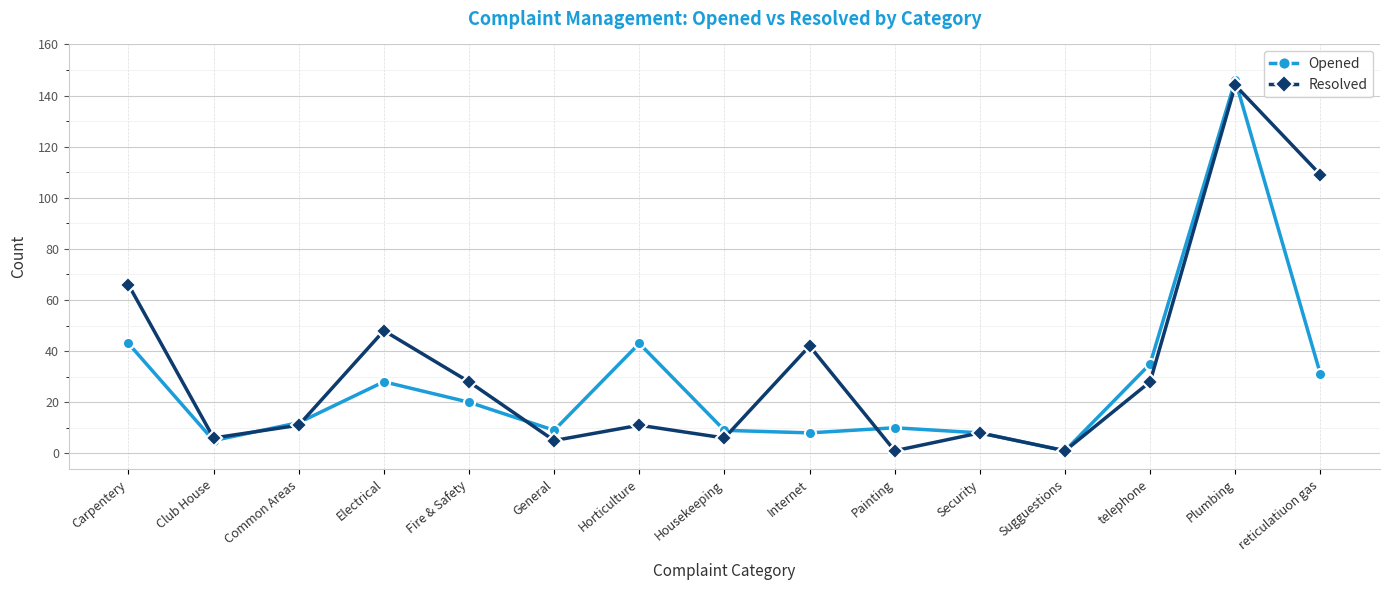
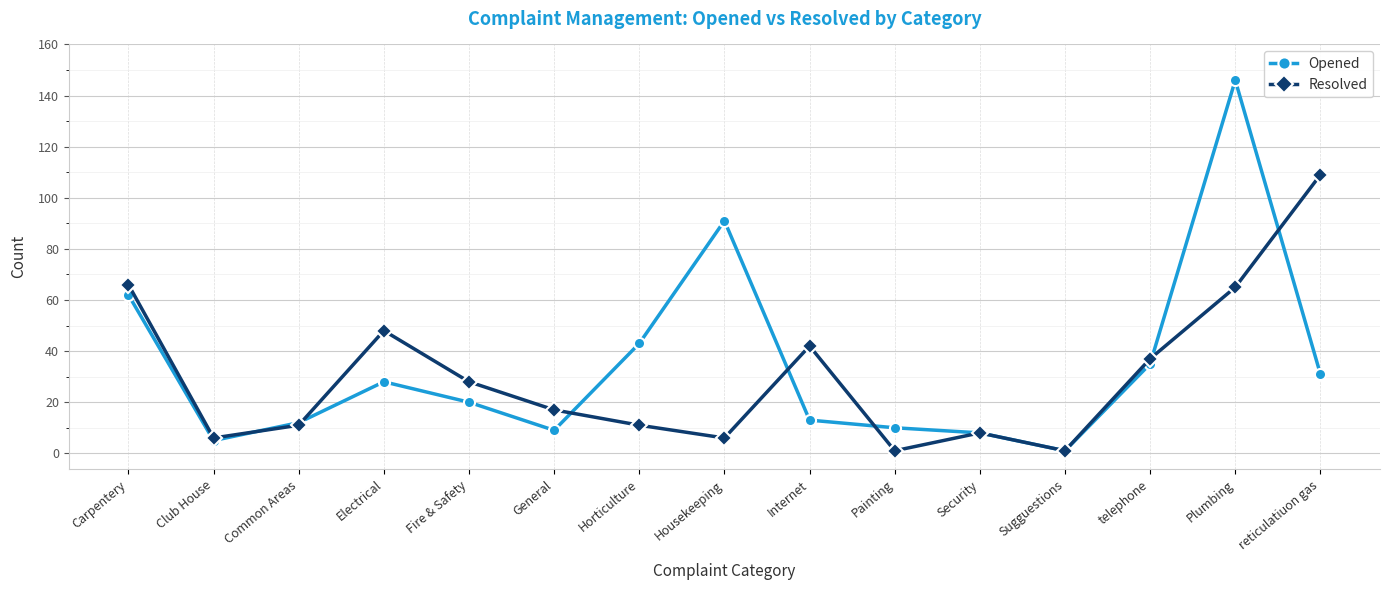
Opened, Carpentery: 43 -> 62
Resolved, General: 5 -> 17
Opened, Housekeeping: 9 -> 91
Opened, Internet: 8 -> 13
Resolved, telephone: 28 -> 37
Resolved, Plumbing: 144 -> 65
